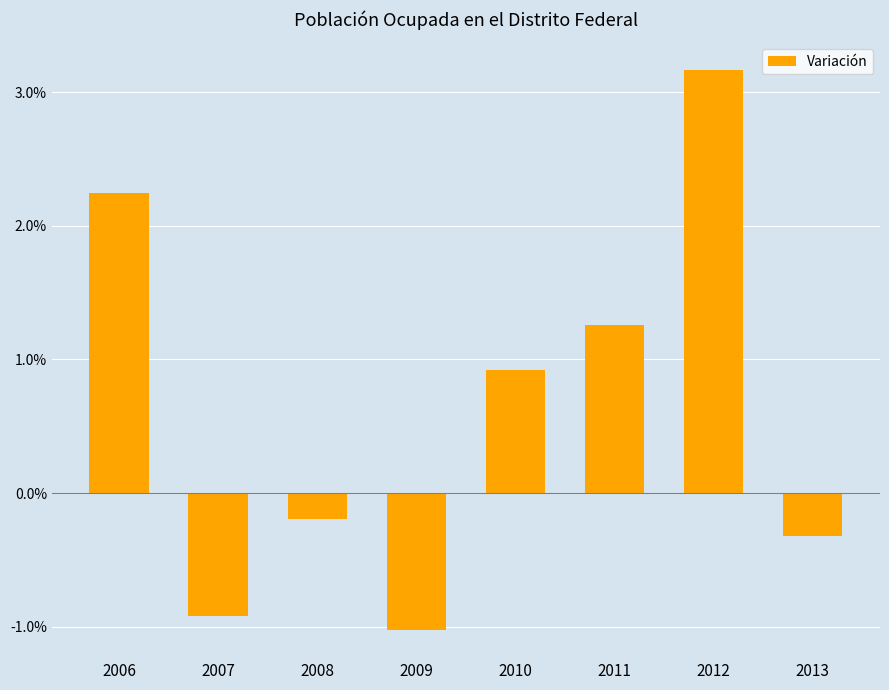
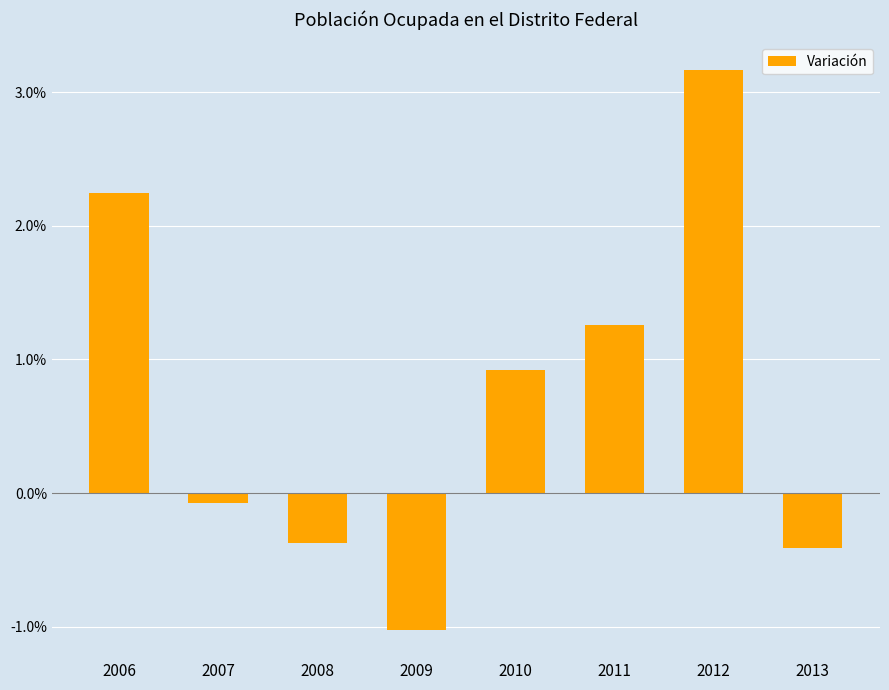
2007: -0.92% -> -0.08%
2008: -0.20% -> -0.38%
2013: -0.32% -> -0.41%
